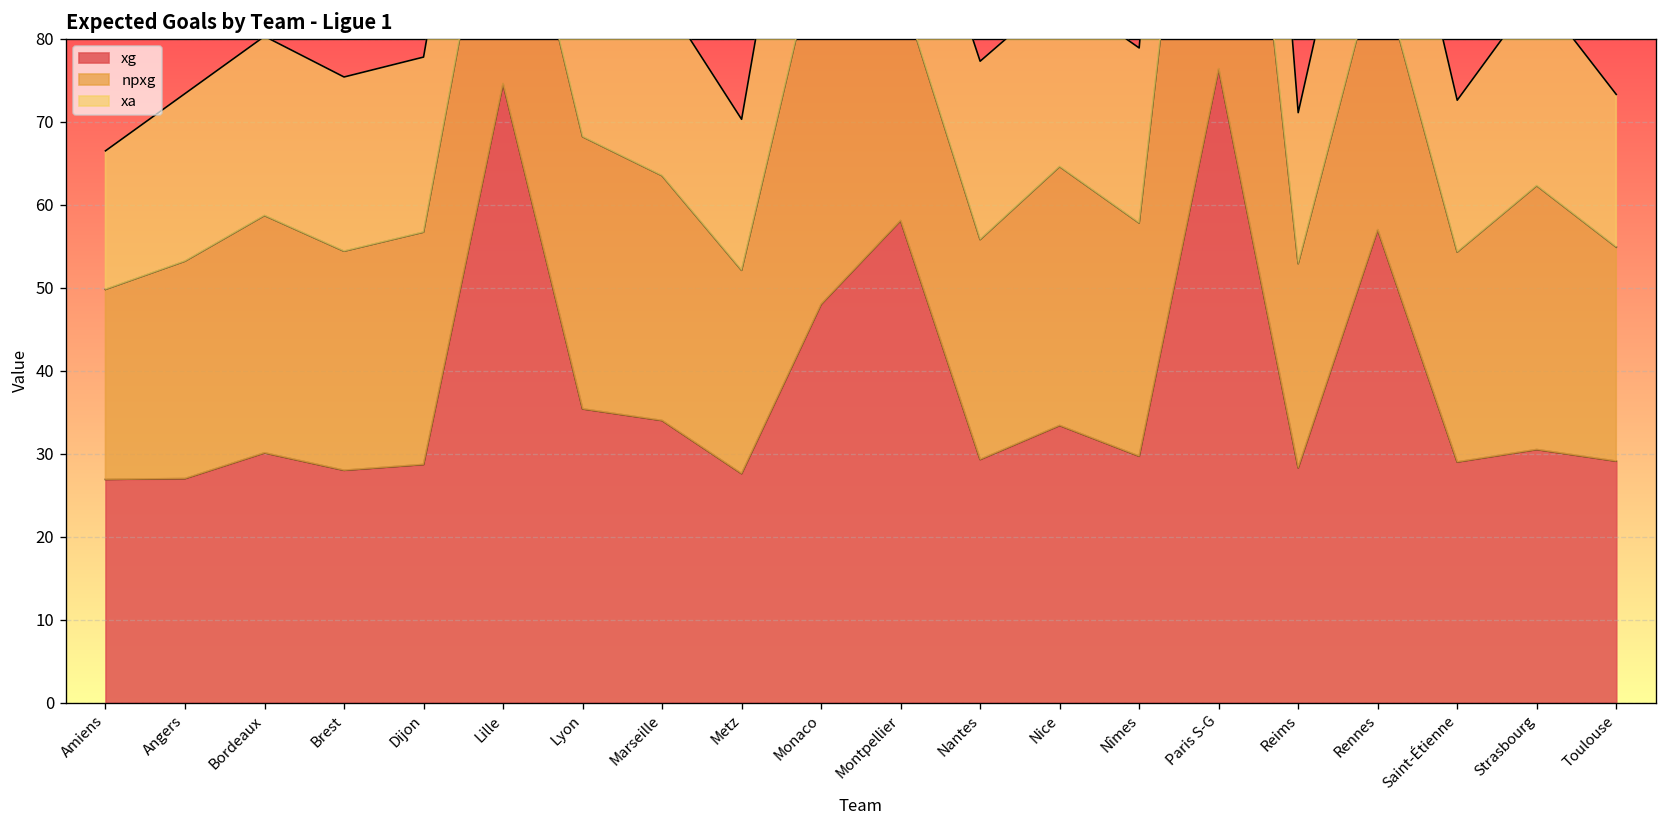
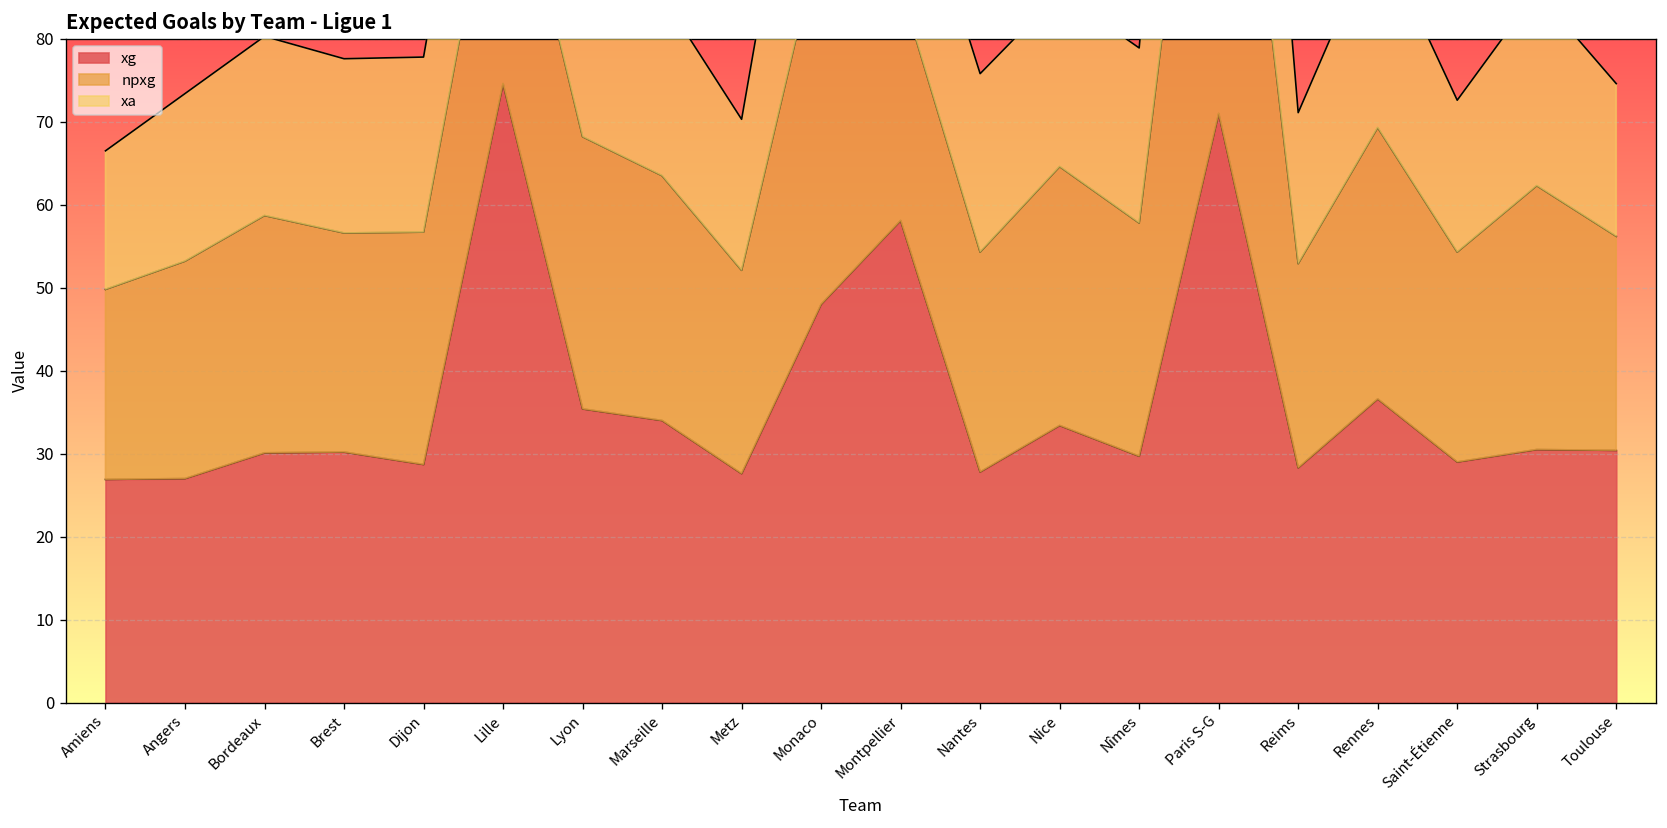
xg, Brest: 28 -> 30
xg, Nantes: 29 -> 28
xg, Paris S-G: 76 -> 71
xg, Rennes: 57 -> 37
xg, Toulouse: 29 -> 30
